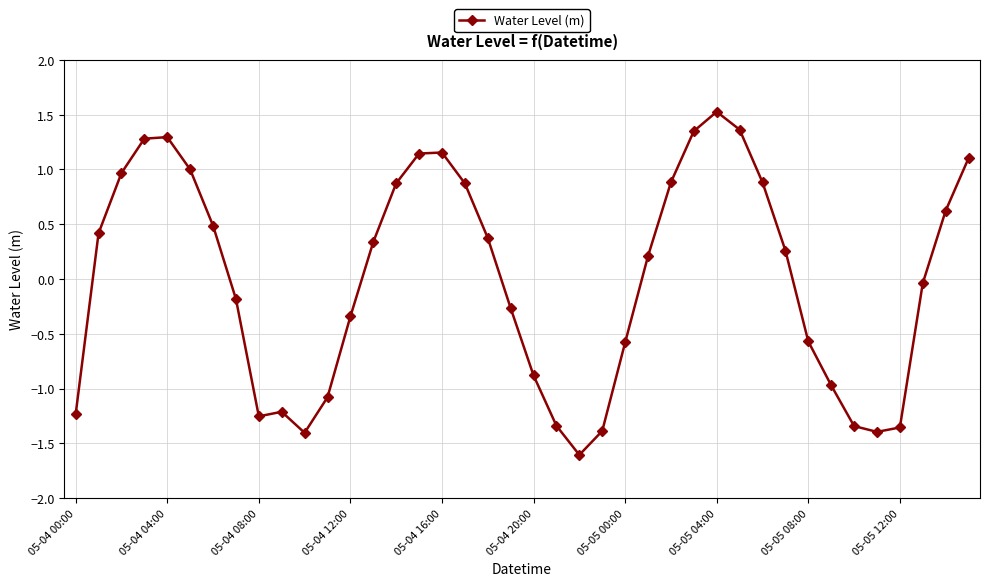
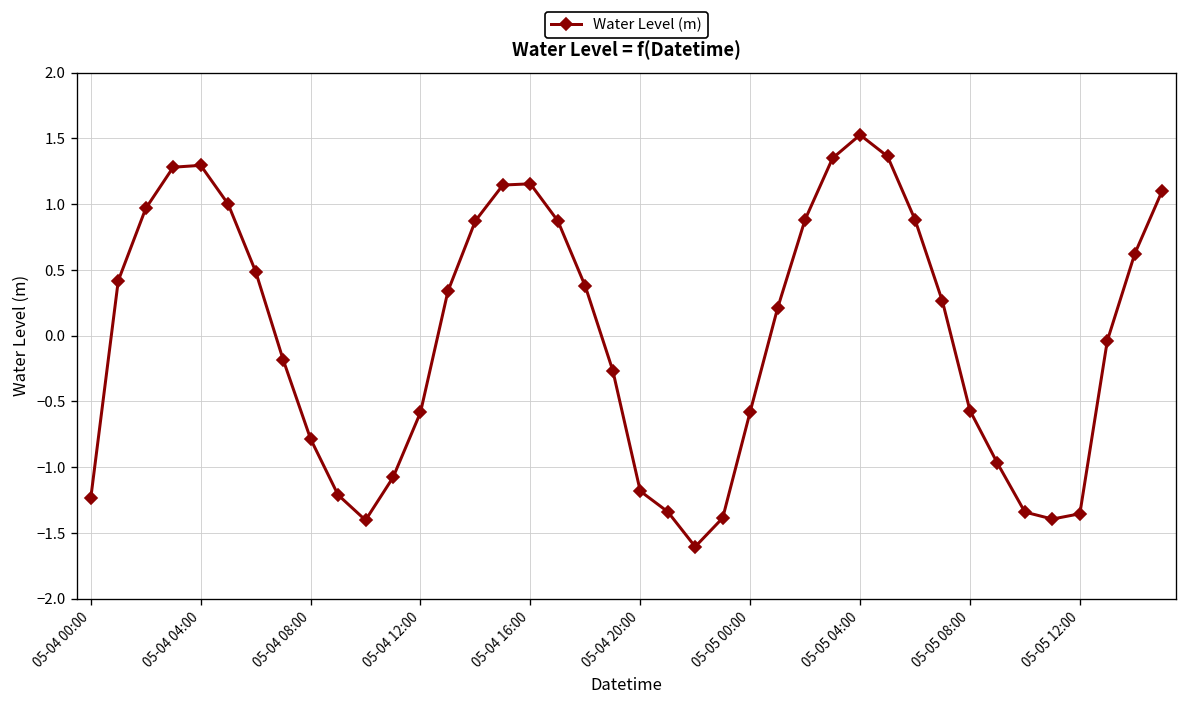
05-04 08:00: -1.25 -> -0.79
05-04 12:00: -0.34 -> -0.58
05-04 20:00: -0.88 -> -1.18
